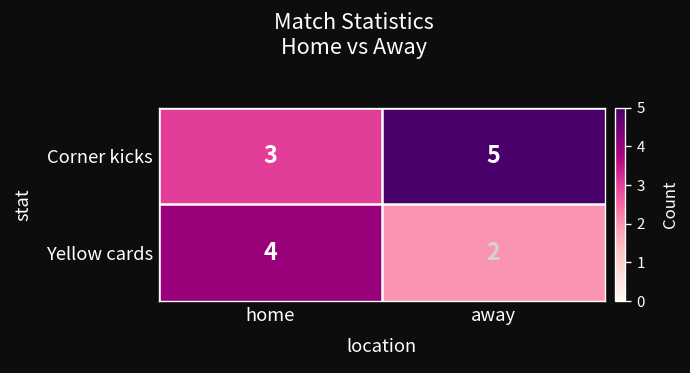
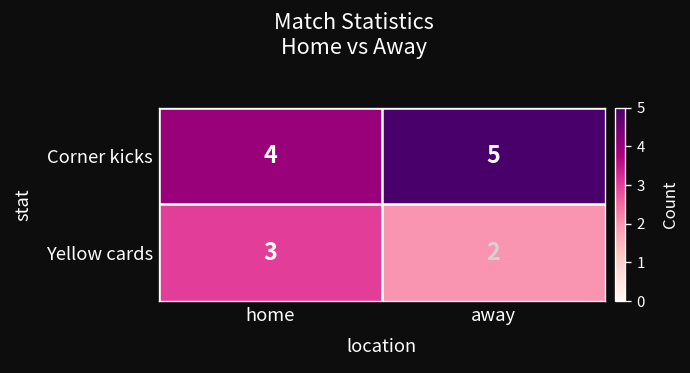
Corner kicks, home: 3 -> 4
Yellow cards, home: 4 -> 3
